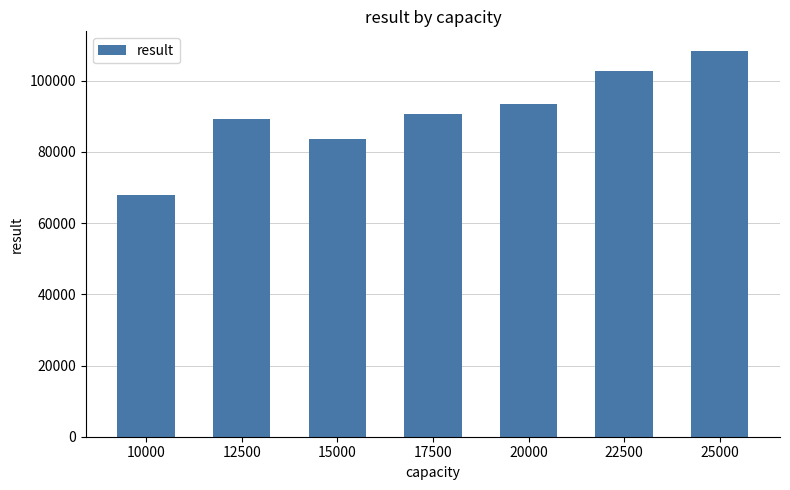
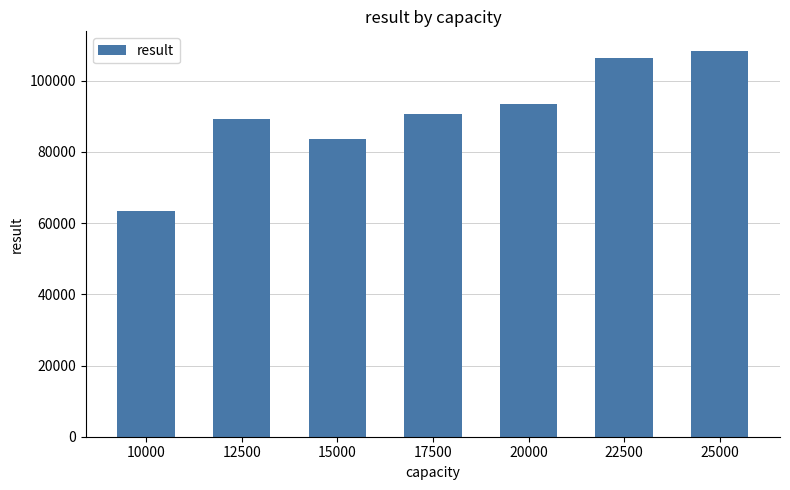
10000: 68000 -> 63000
22500: 103000 -> 107000
